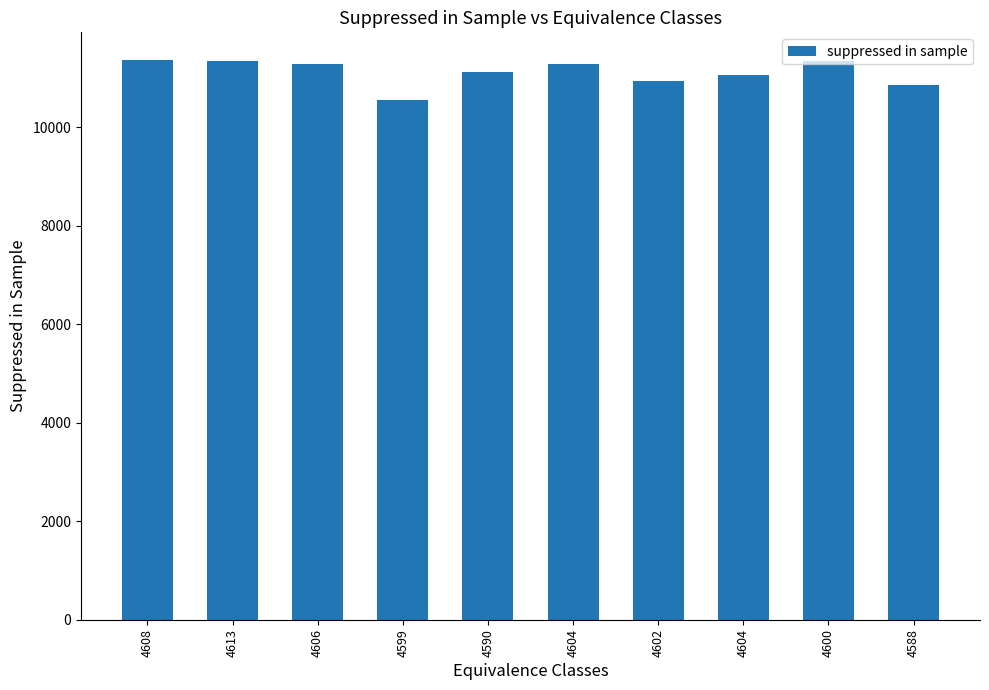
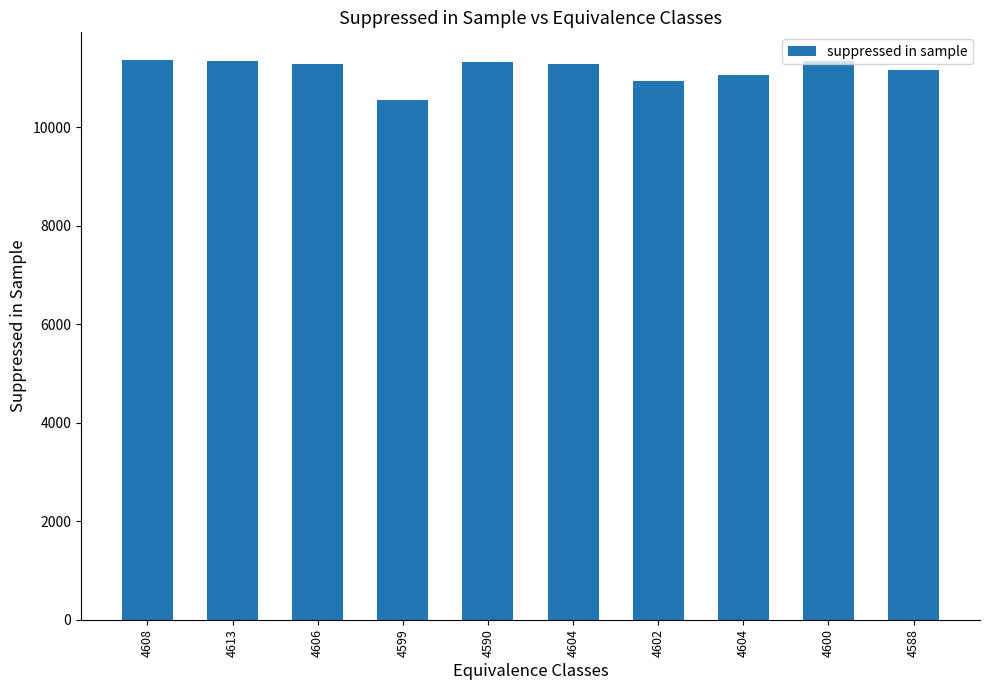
4590: 11100 -> 11300
4588: 10900 -> 11200
